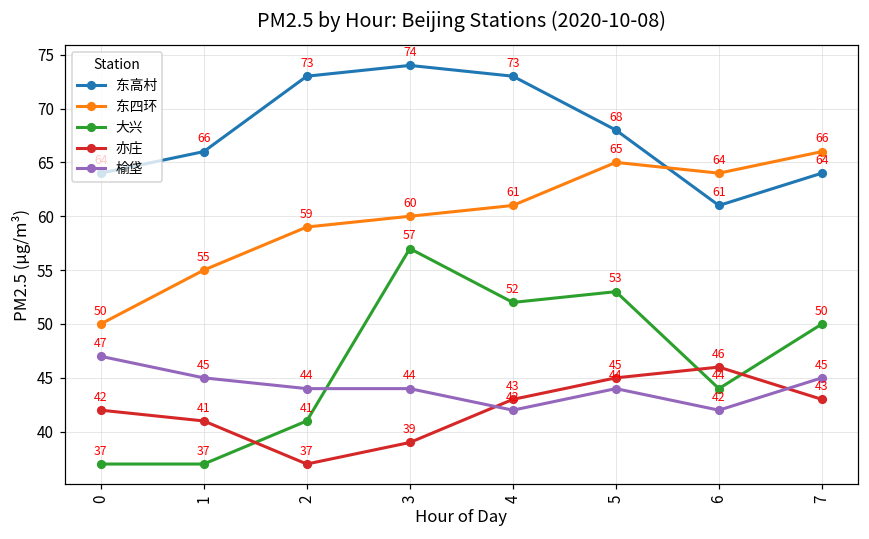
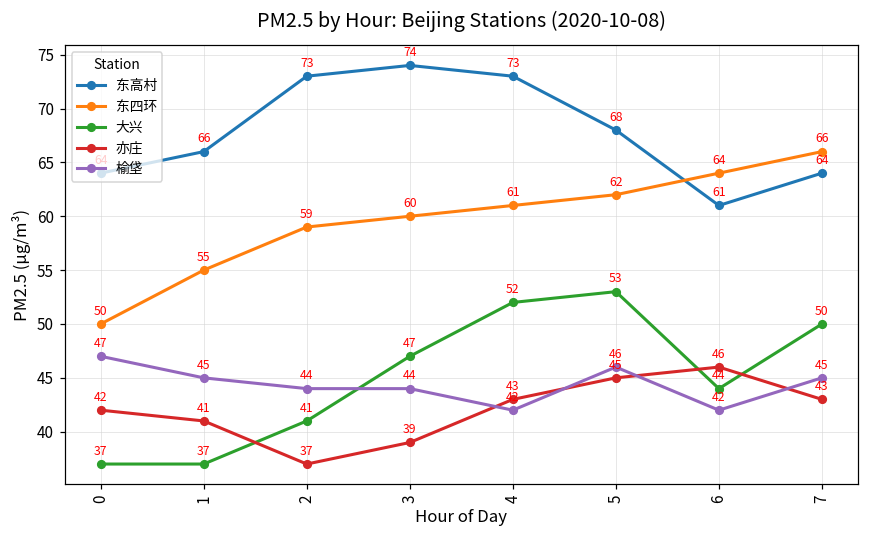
大兴, 3: 57 -> 47
东四环, 5: 65 -> 62
榆垡, 5: 44 -> 46
